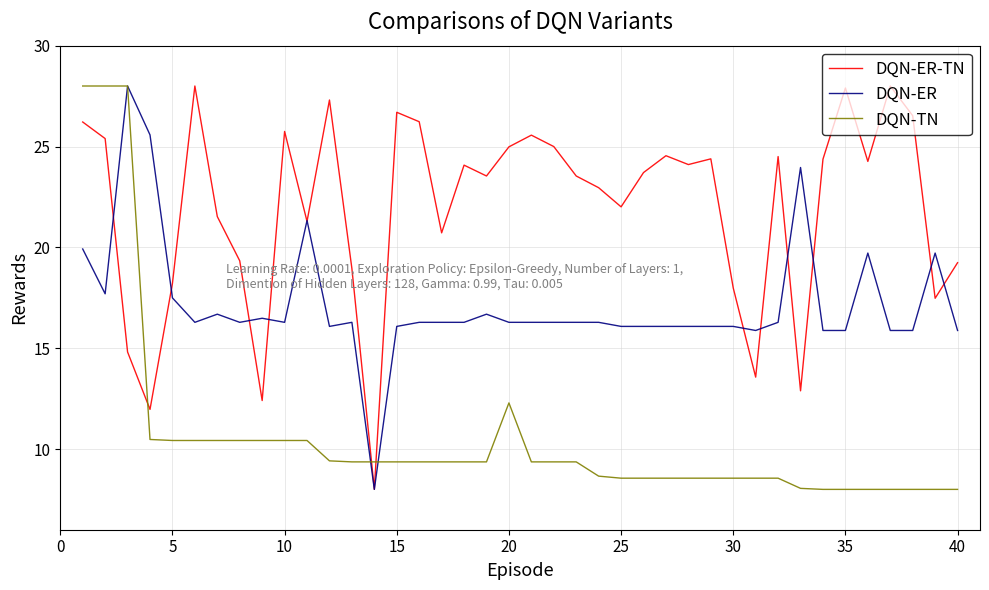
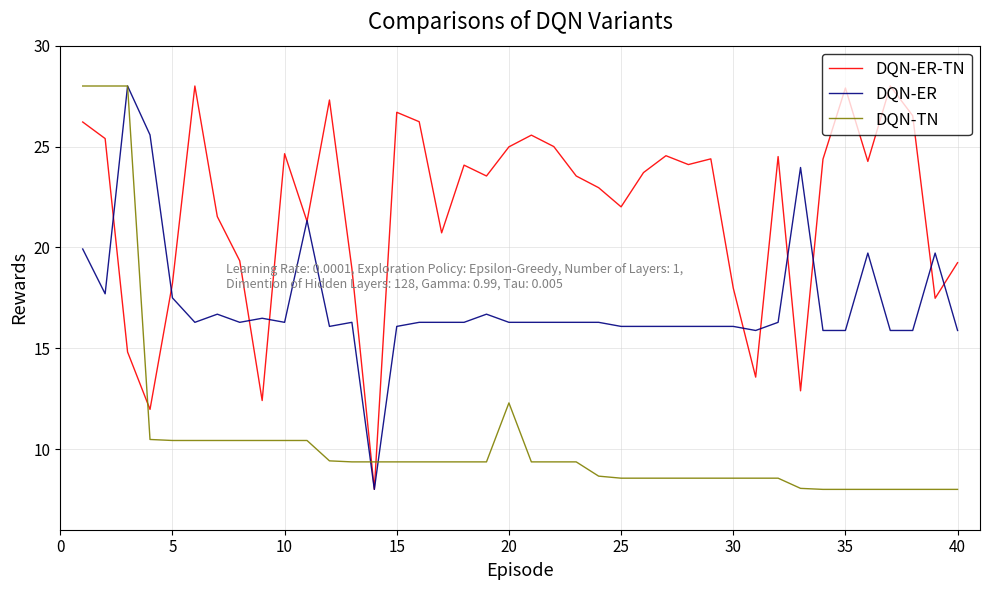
DQN-ER-TN, 10: 25.7 -> 24.6
